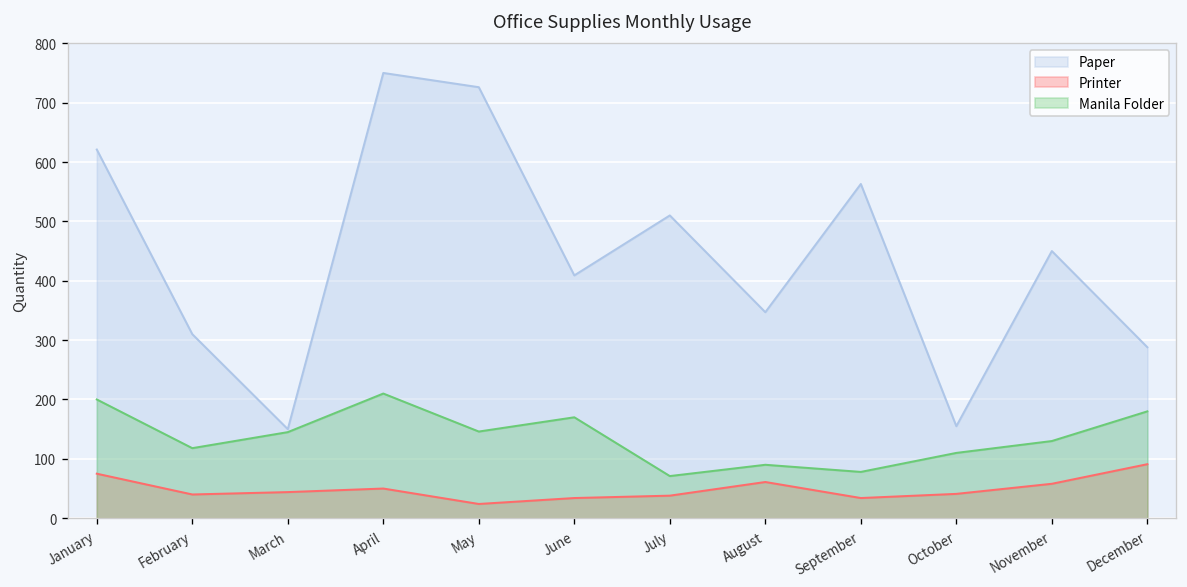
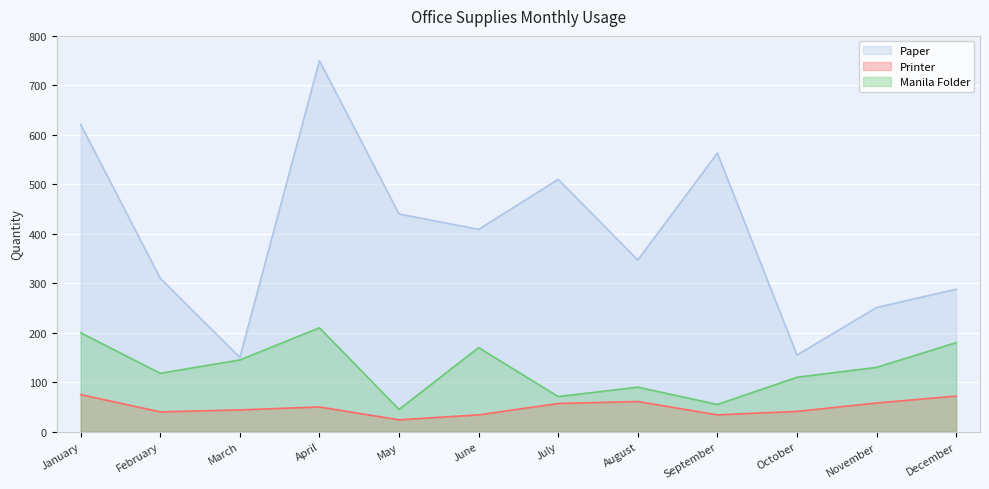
Paper, May: 730 -> 440
Manila Folder, May: 150 -> 50
Printer, July: 40 -> 60
Manila Folder, September: 80 -> 60
Paper, November: 450 -> 250
Printer, December: 90 -> 70
